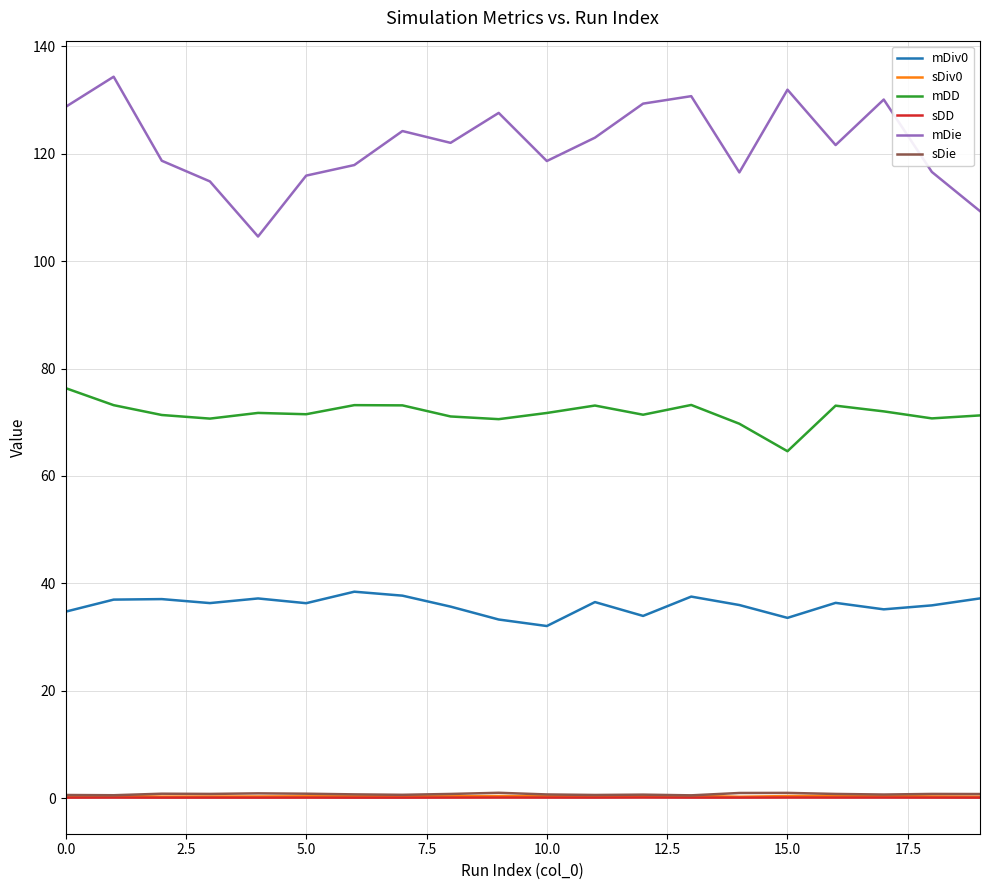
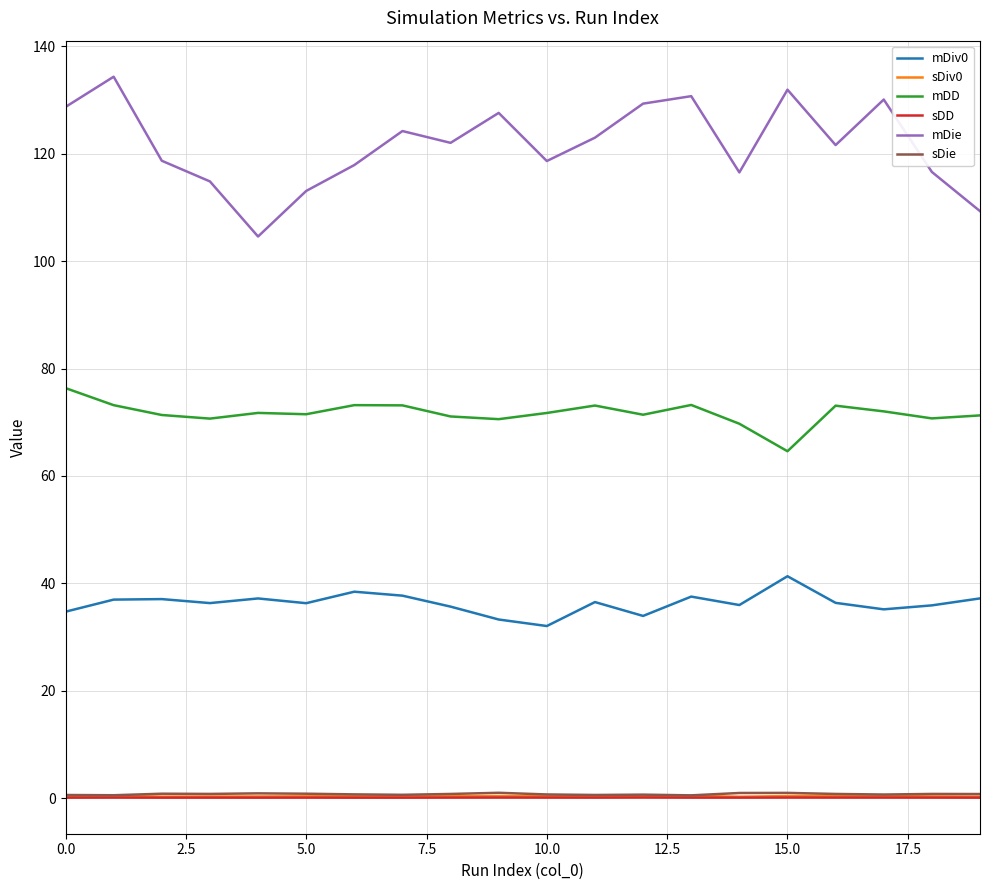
mDie, 5.0: 116 -> 113
mDiv0, 15.0: 34 -> 41
